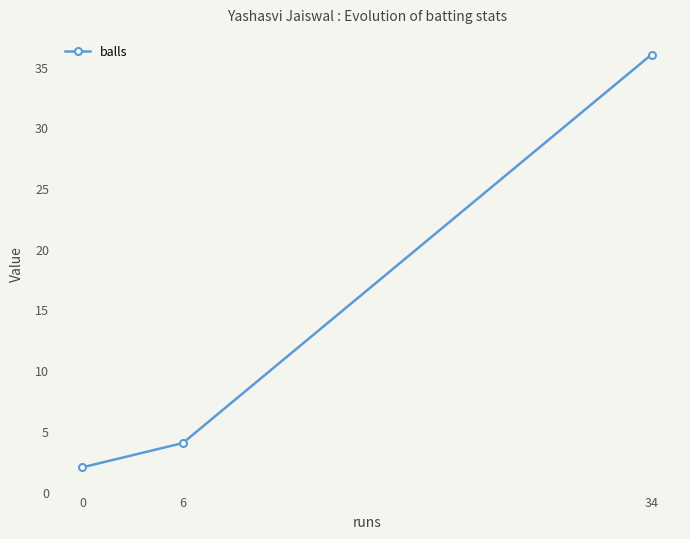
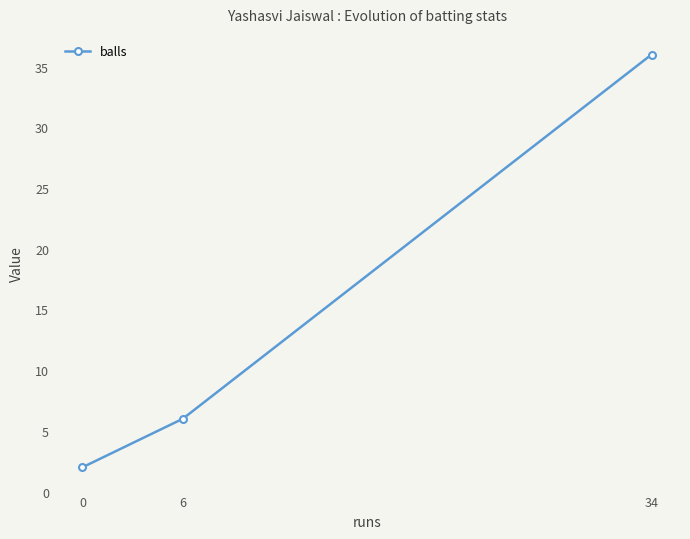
6: 4 -> 6
